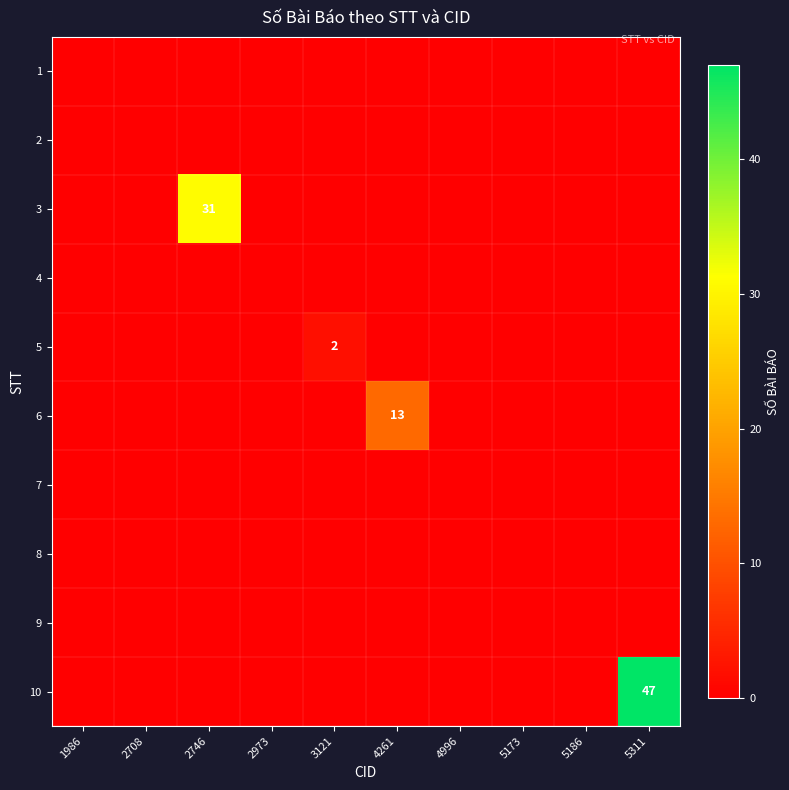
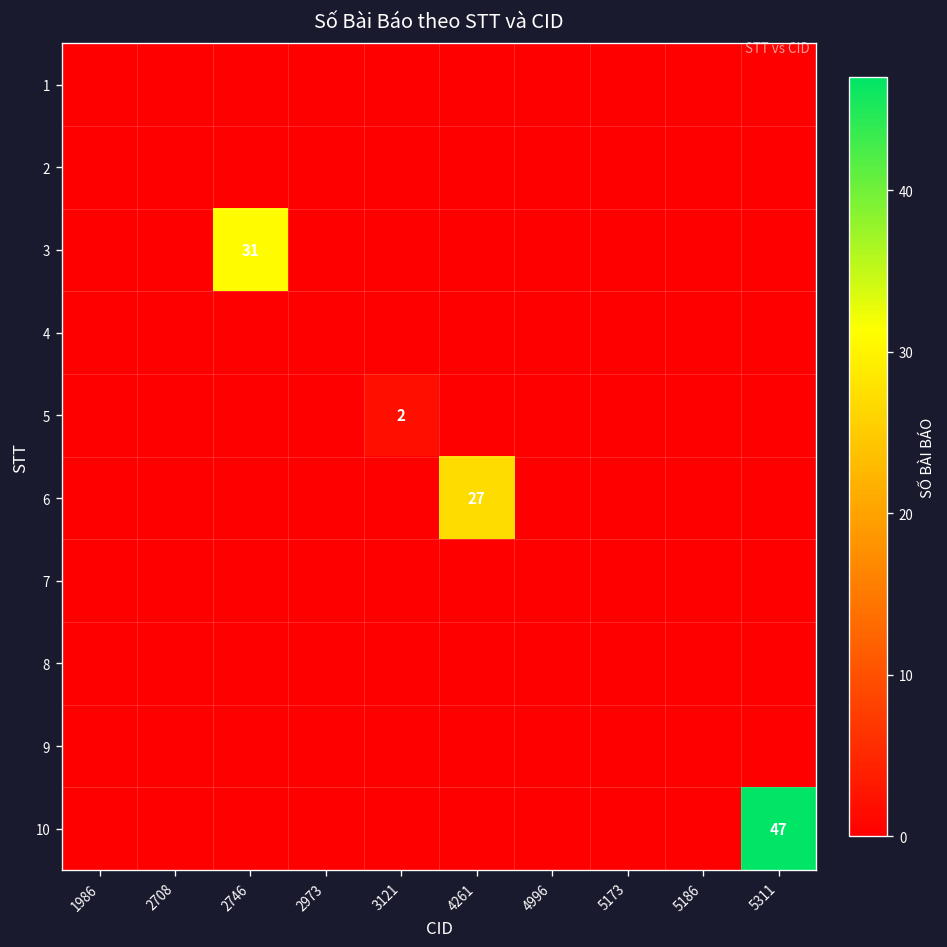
6, 4261: 13 -> 27
